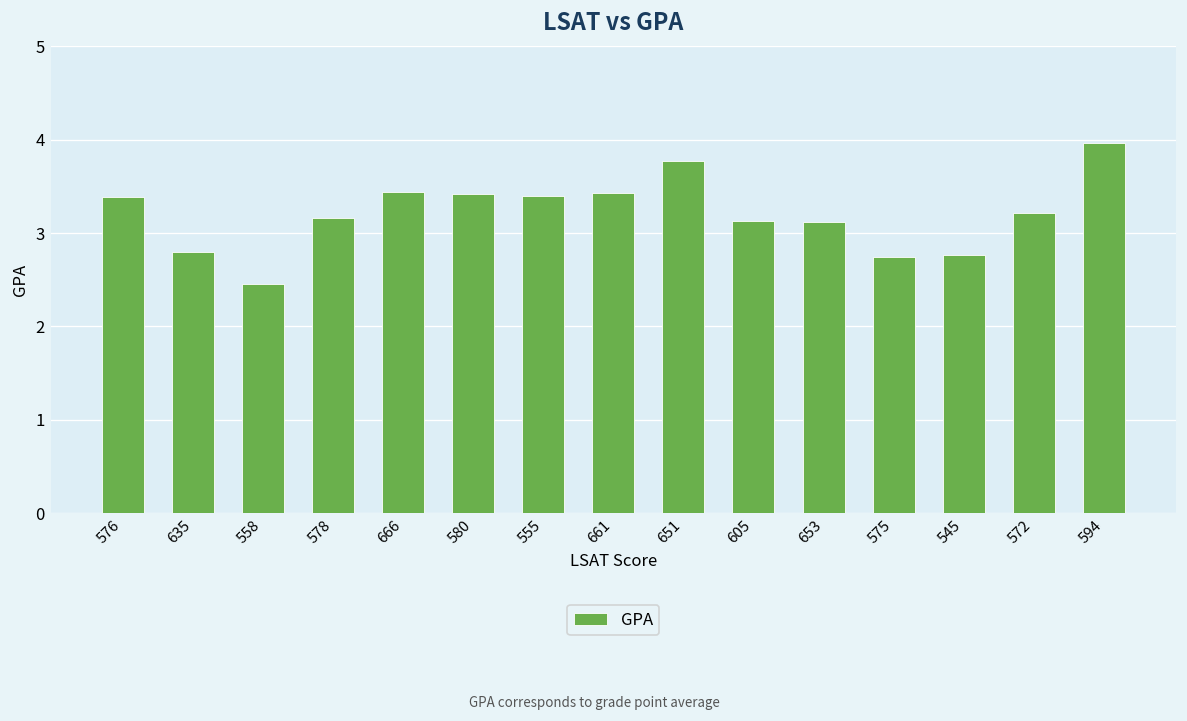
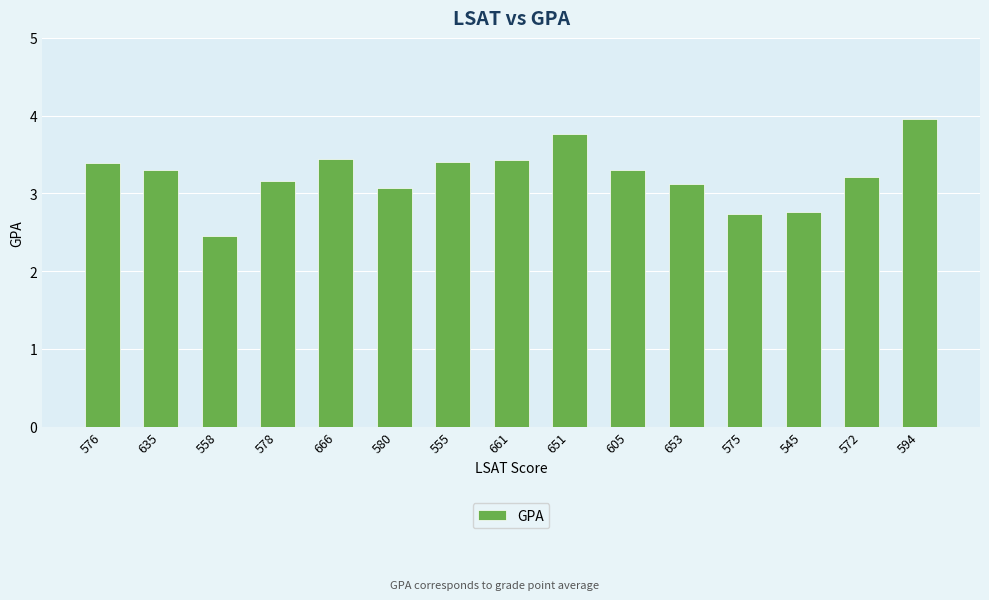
635: 2.8 -> 3.3
580: 3.4 -> 3.1
605: 3.1 -> 3.3
